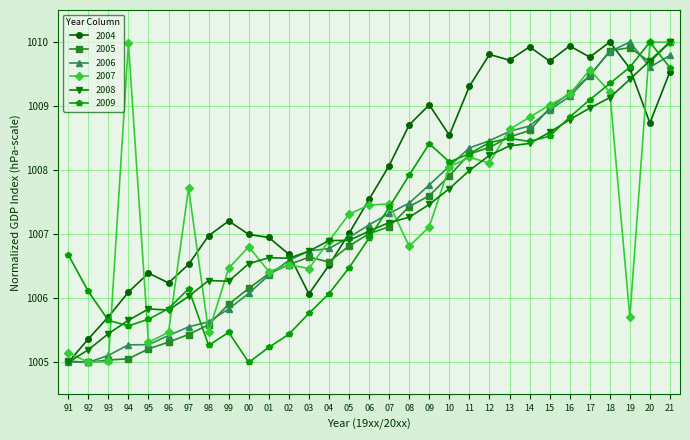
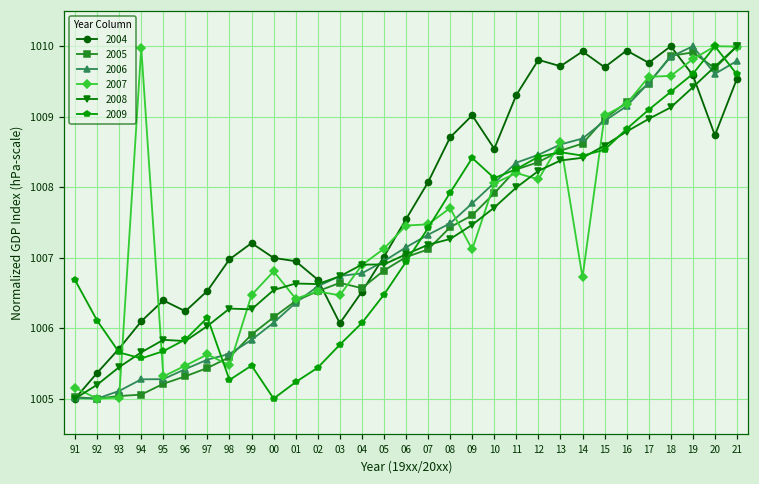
2007, 97: 1007.7 -> 1005.6
2007, 05: 1007.3 -> 1007.1
2007, 08: 1006.8 -> 1007.7
2007, 14: 1008.8 -> 1006.7
2007, 18: 1009.2 -> 1009.6
2007, 19: 1005.7 -> 1009.8
